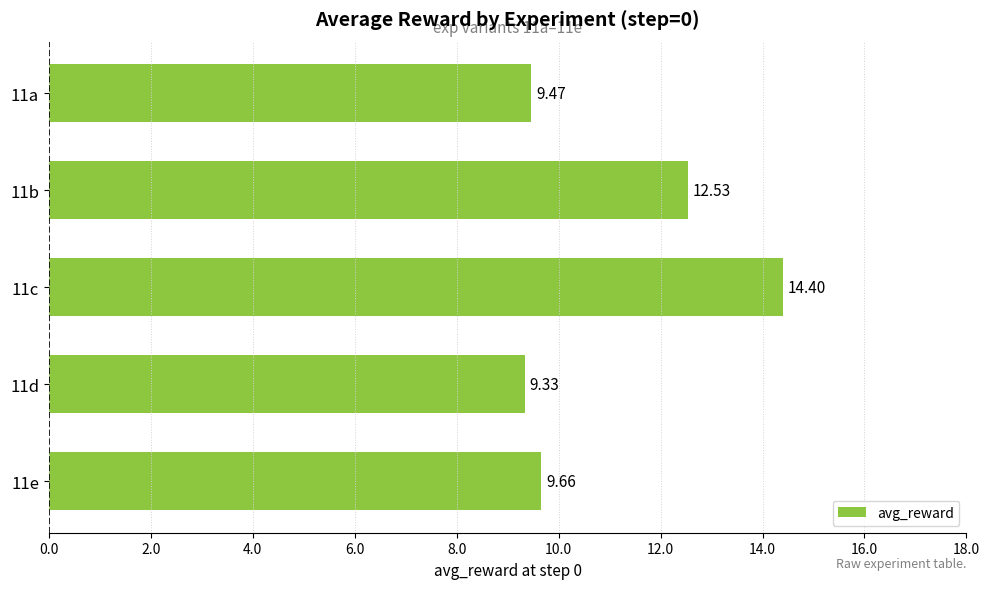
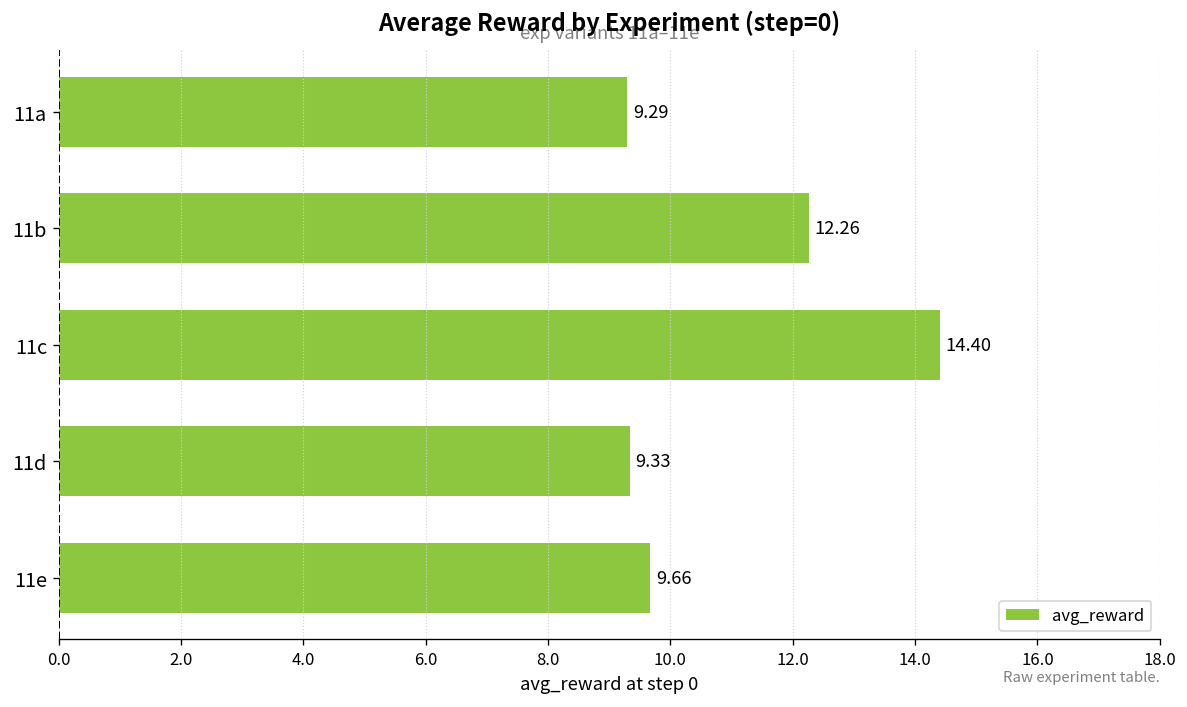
11a: 9.47 -> 9.29
11b: 12.53 -> 12.26
